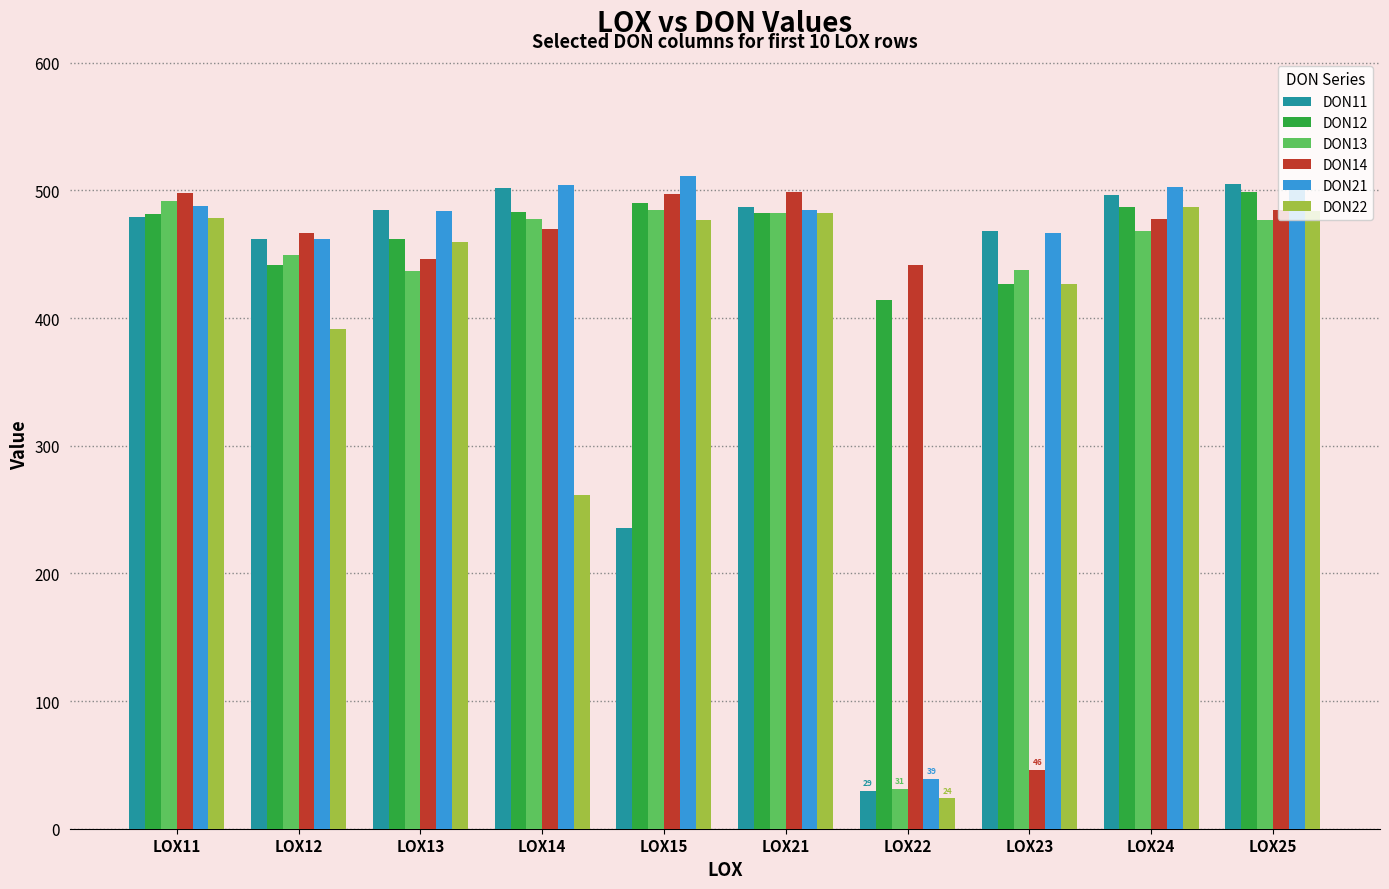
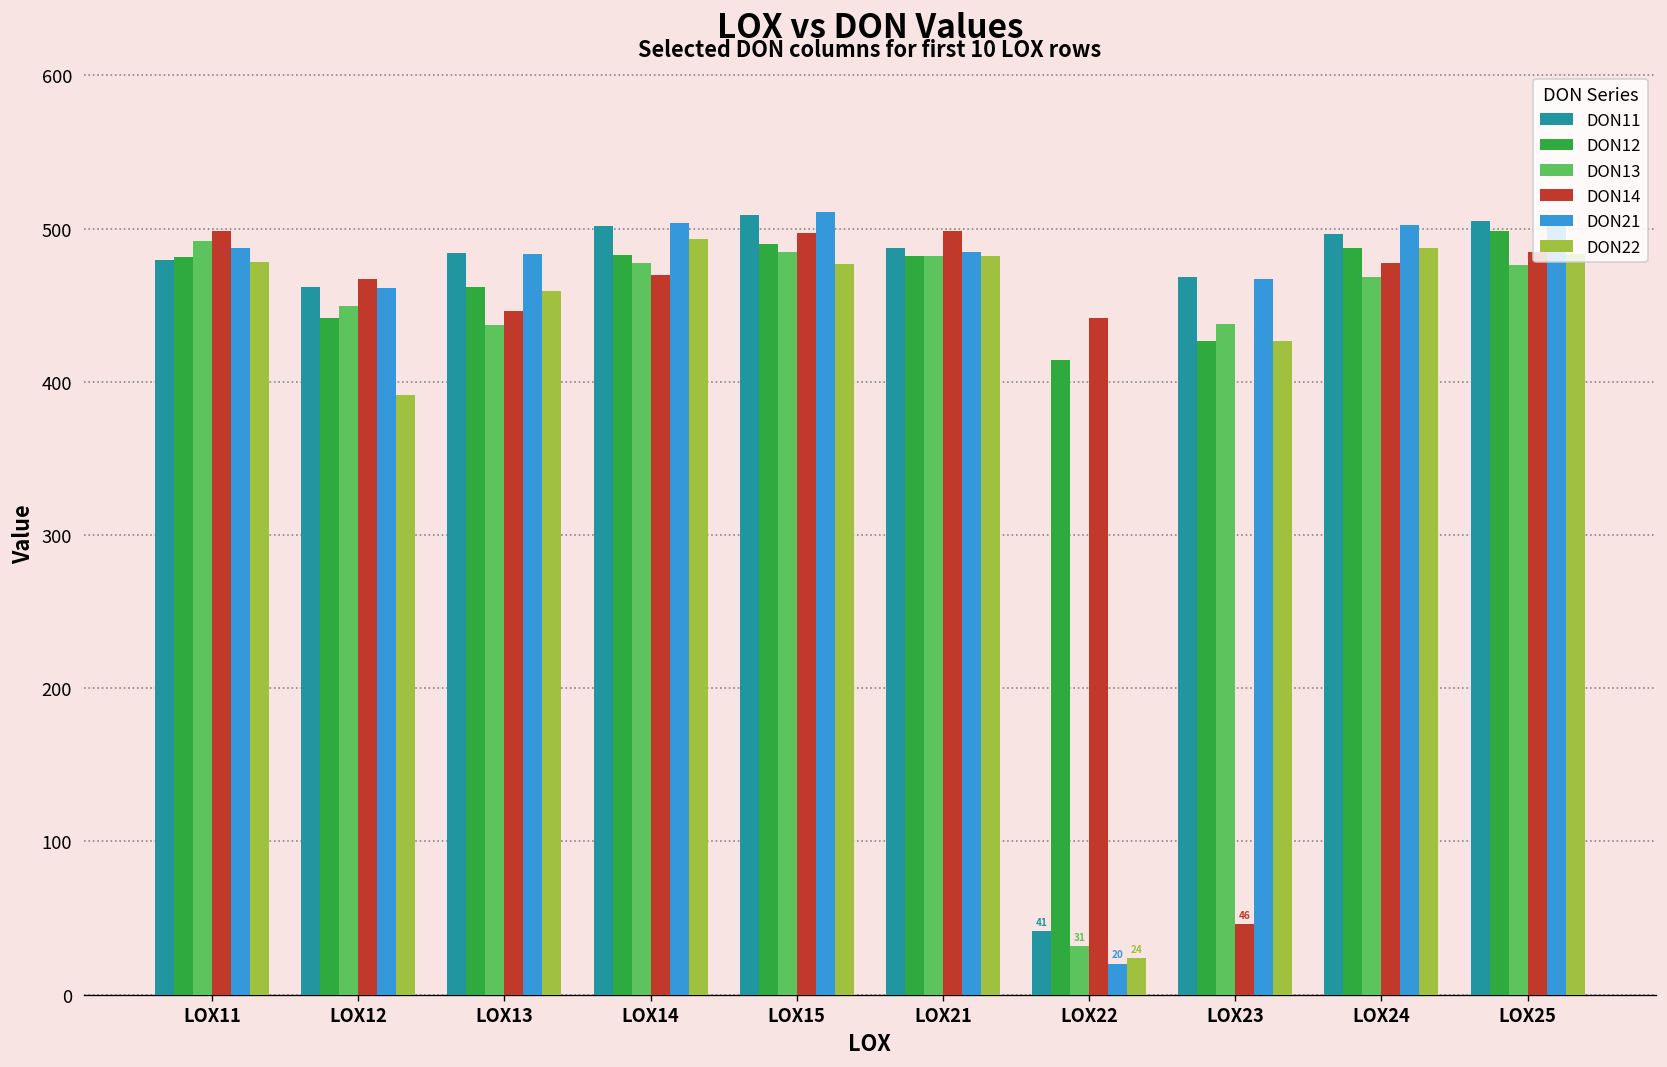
DON22, LOX14: 261 -> 493
DON11, LOX15: 236 -> 509
DON11, LOX22: 29 -> 41
DON21, LOX22: 39 -> 20
